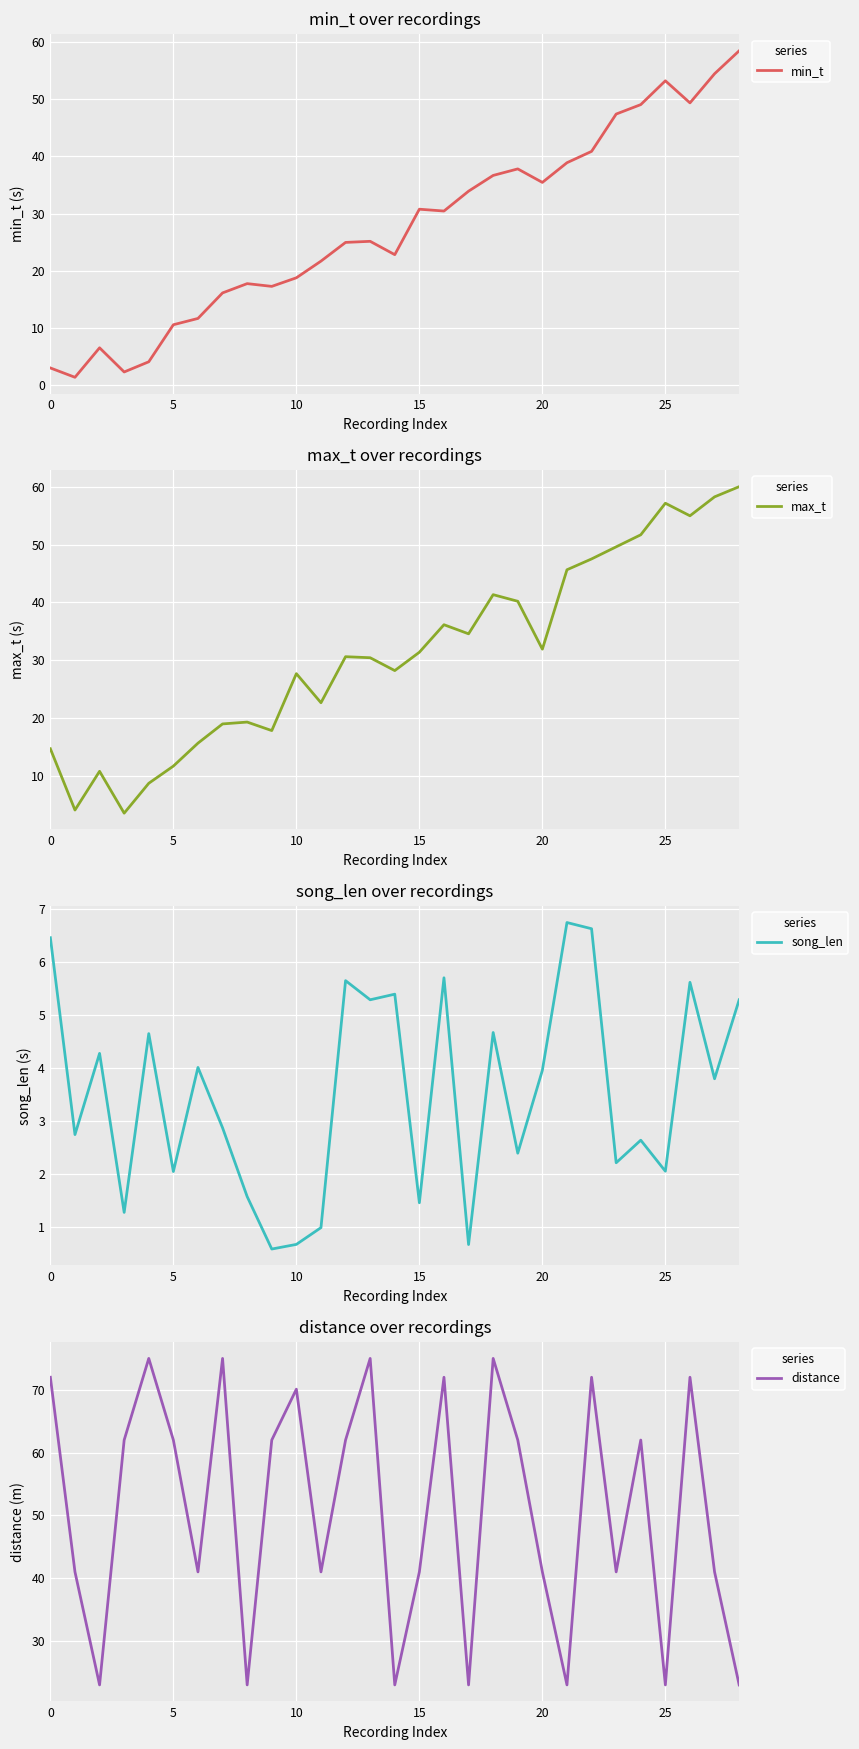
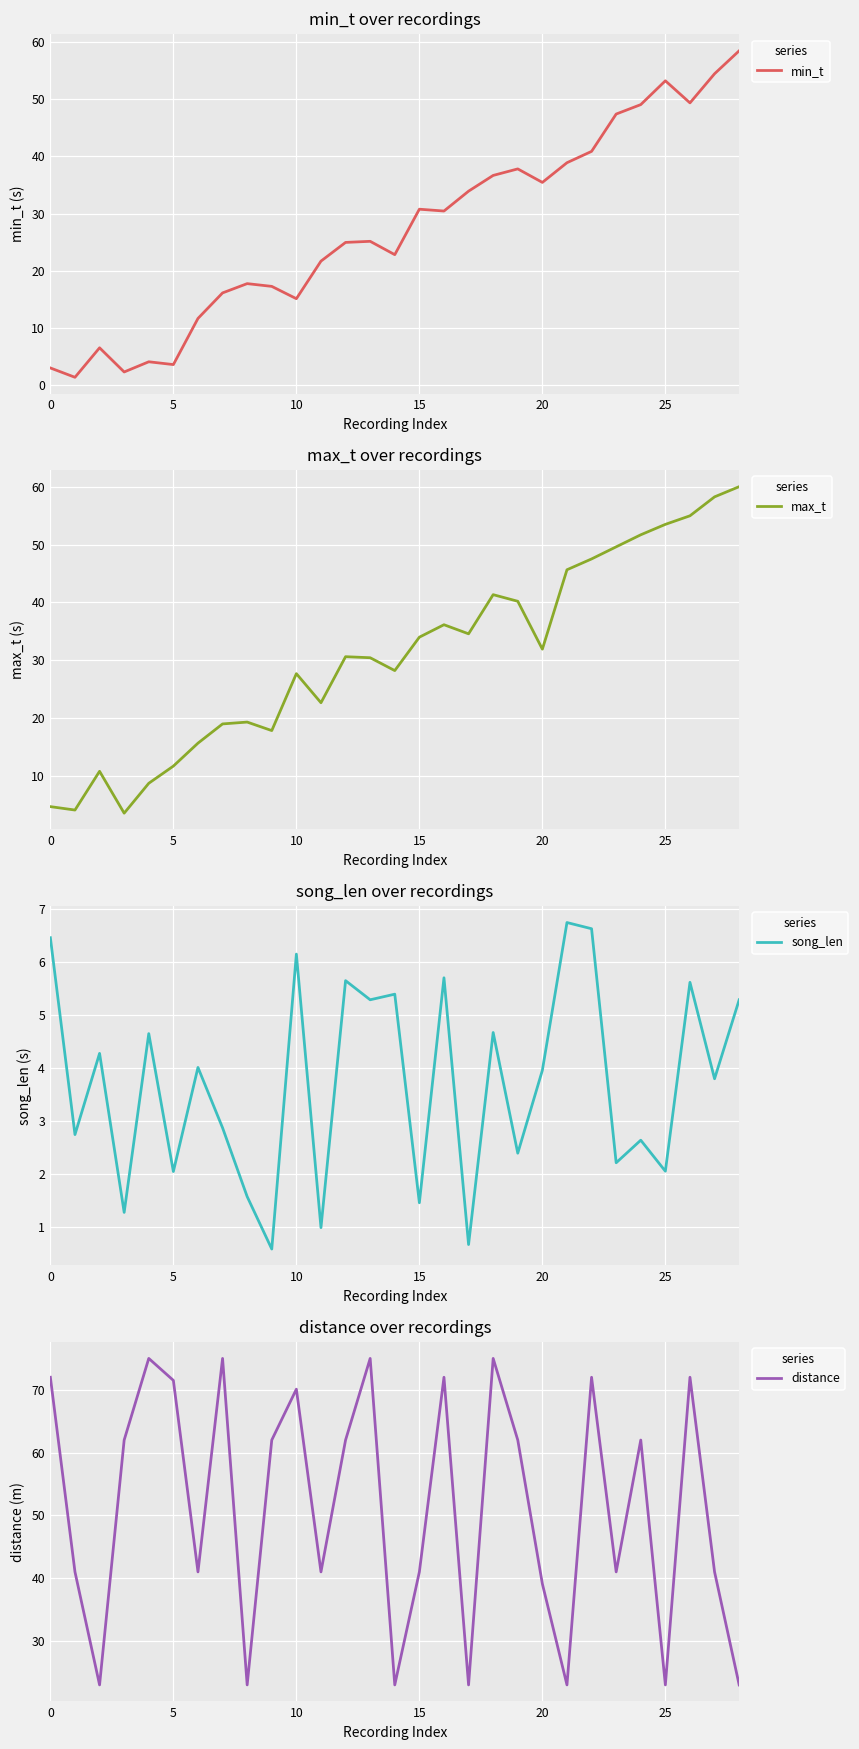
min_t over recordings, 5: 11 -> 4
min_t over recordings, 10: 19 -> 15
max_t over recordings, 0: 15 -> 5
max_t over recordings, 15: 31 -> 34
max_t over recordings, 25: 57 -> 53
song_len over recordings, 10: 0.7 -> 6.2
distance over recordings, 5: 62 -> 72
distance over recordings, 20: 41 -> 39
